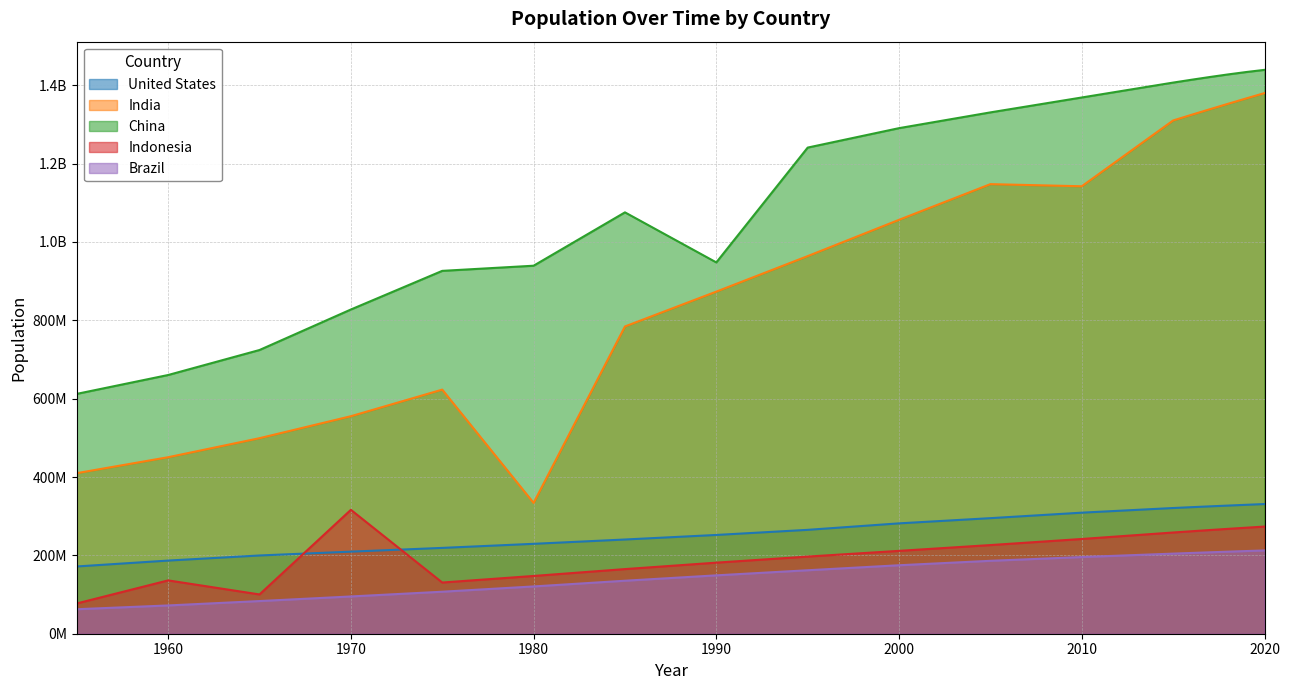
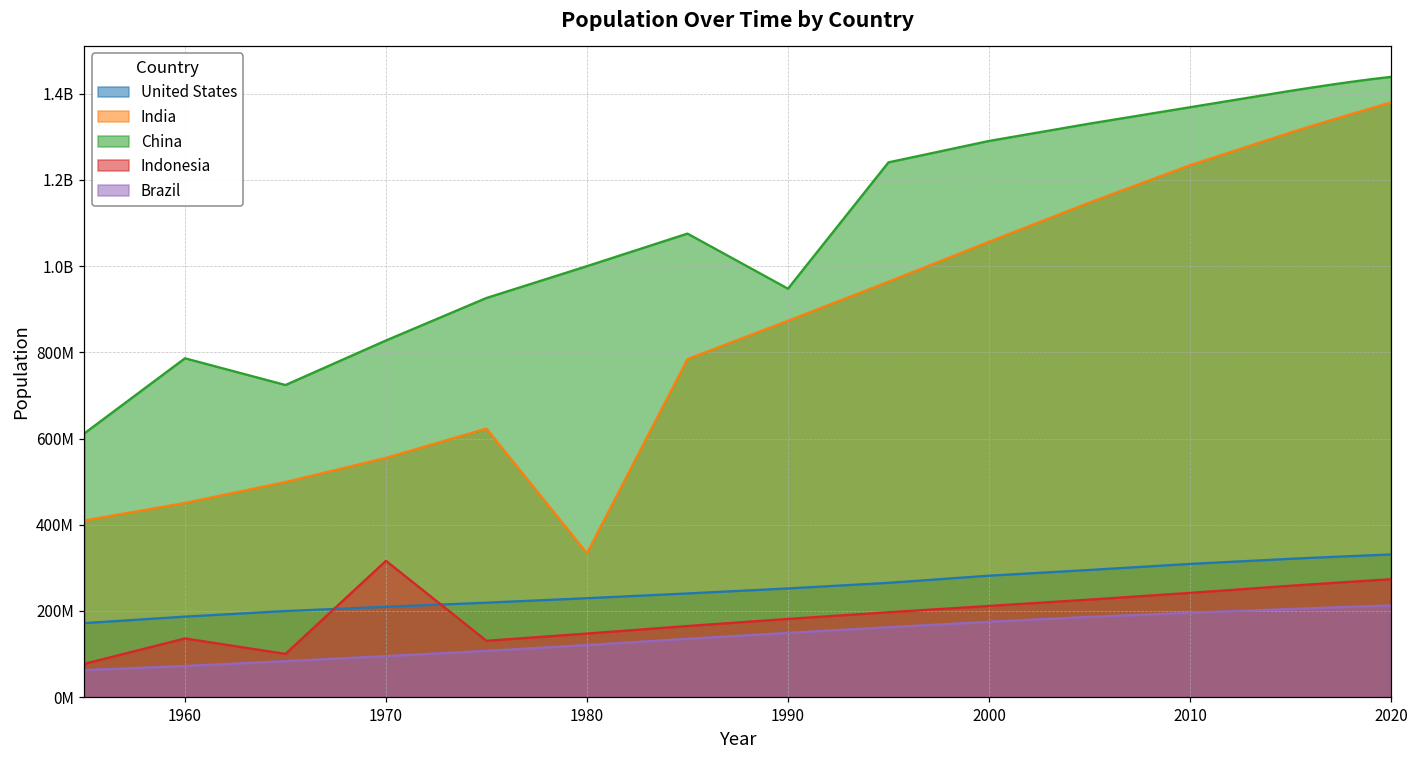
China, 1960: 660000000 -> 790000000
China, 1980: 940000000 -> 1000000000
India, 2010: 1140000000 -> 1230000000
